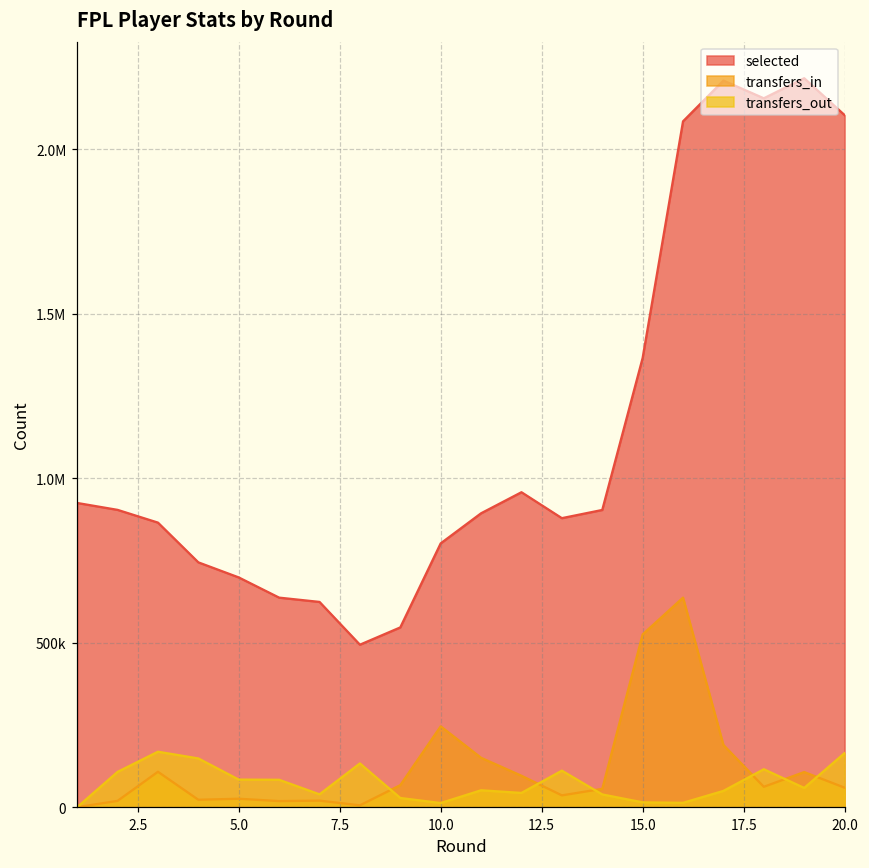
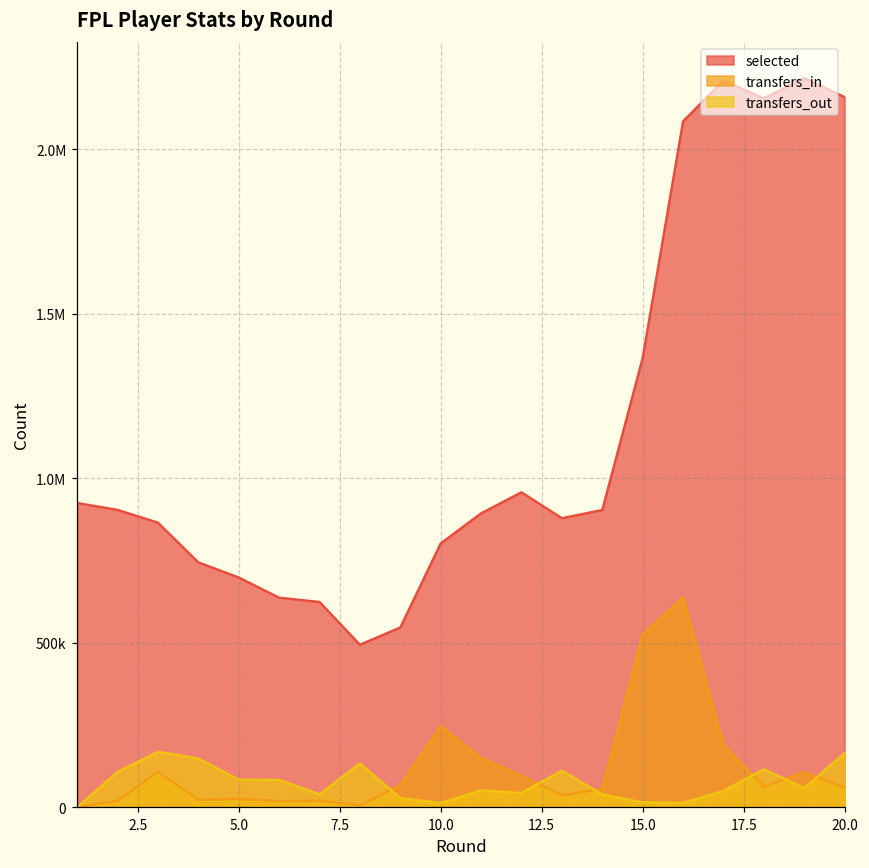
selected, 20.0: 2100000 -> 2160000
